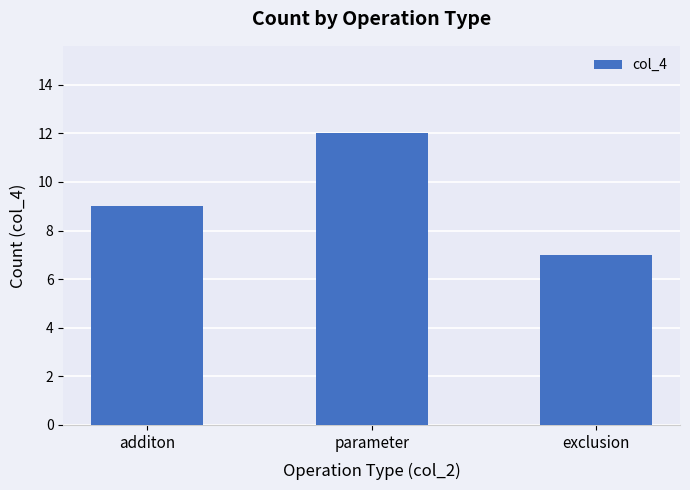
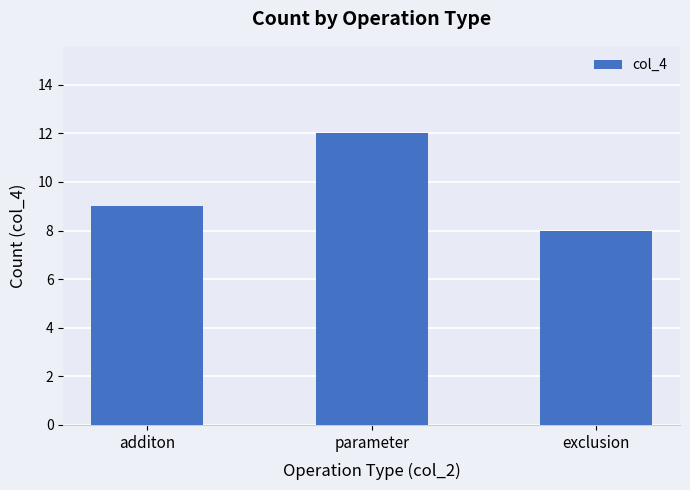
exclusion: 7 -> 8
